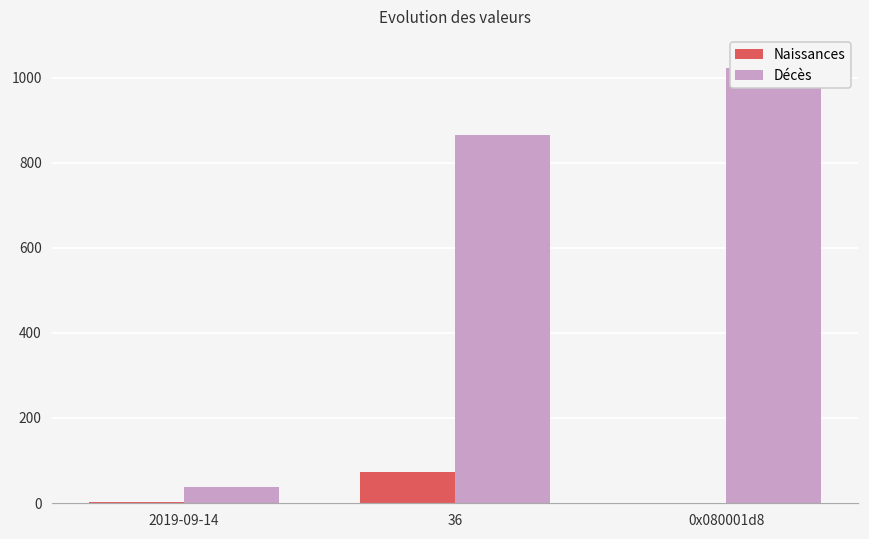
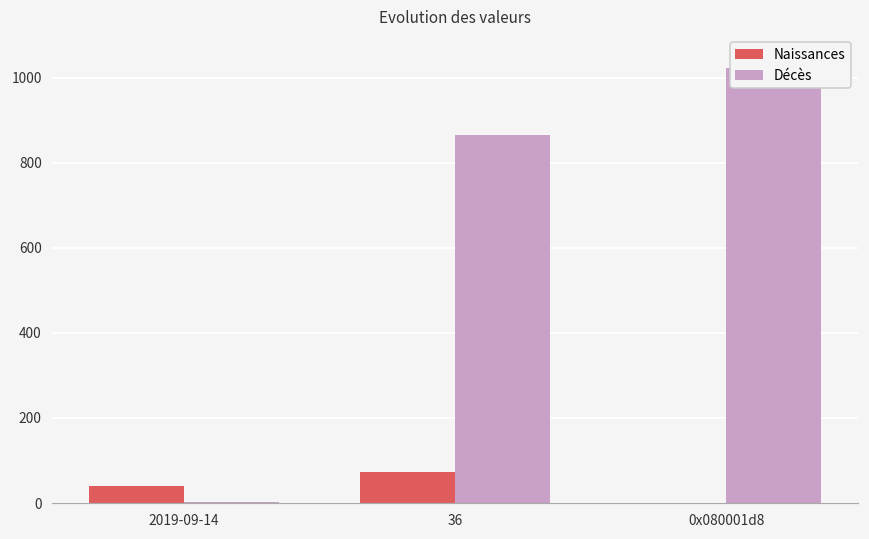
Naissances, 2019-09-14: 0 -> 40
Décès, 2019-09-14: 40 -> 0
